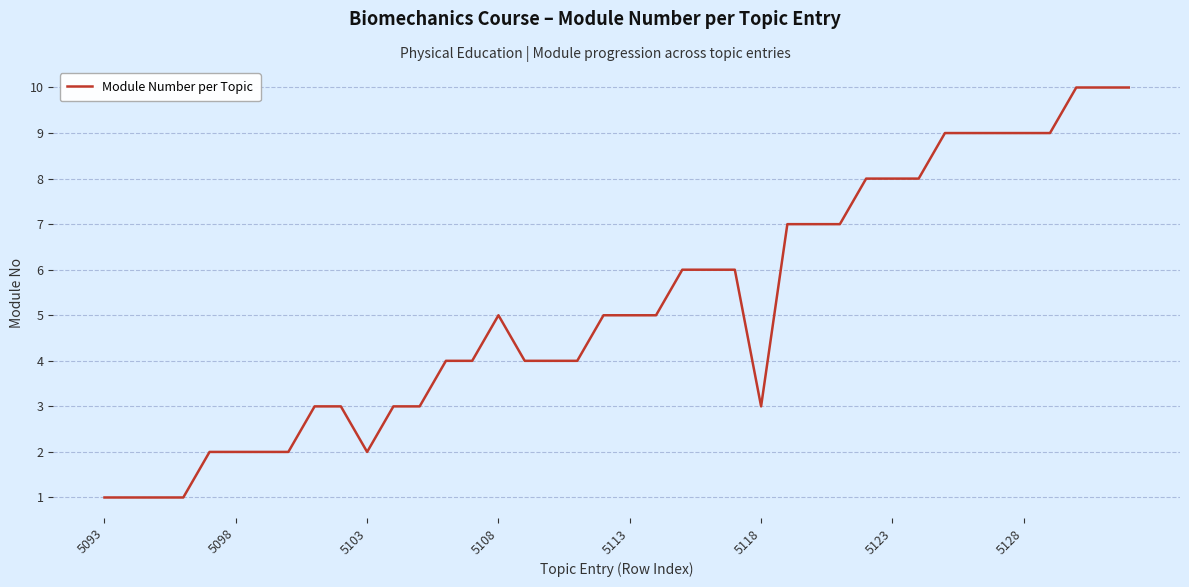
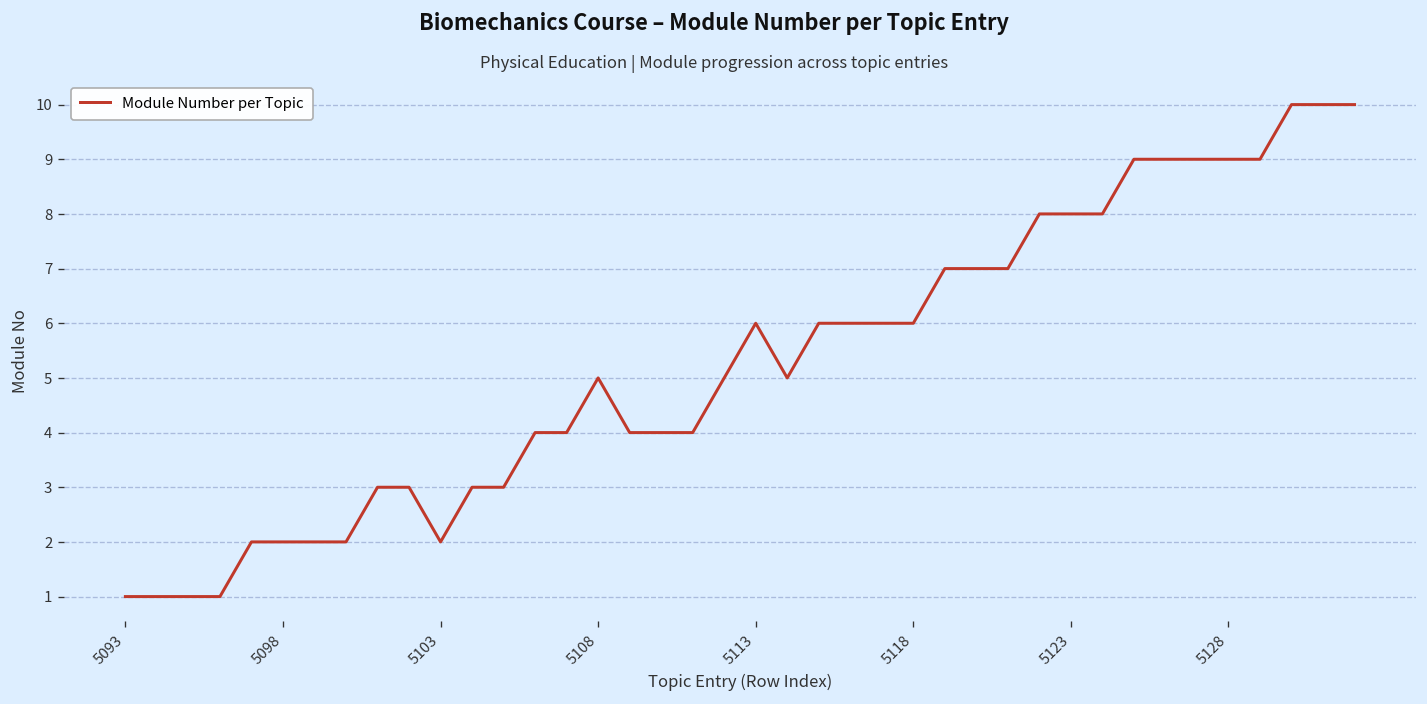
5113: 5 -> 6
5118: 3 -> 6
